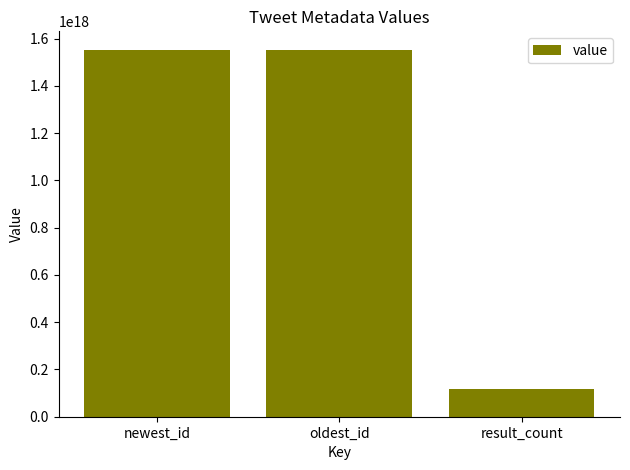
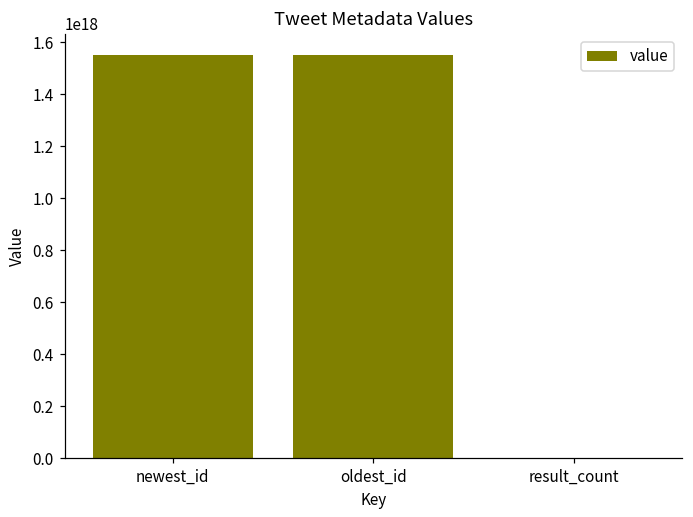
result_count: 120000000000000000 -> 0
